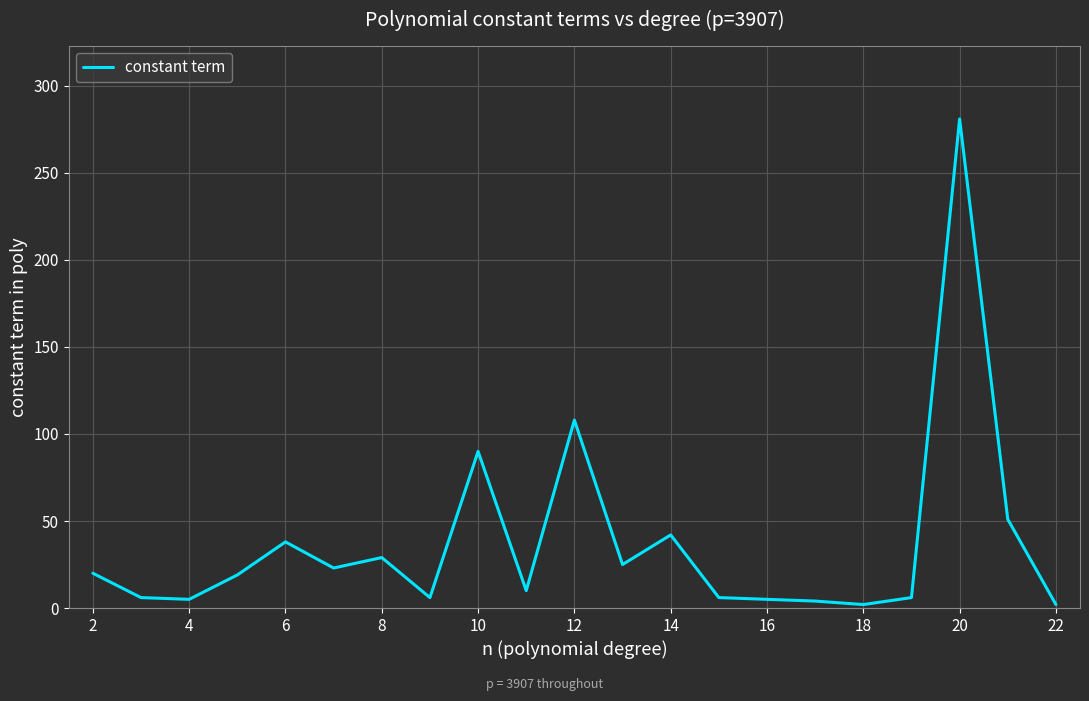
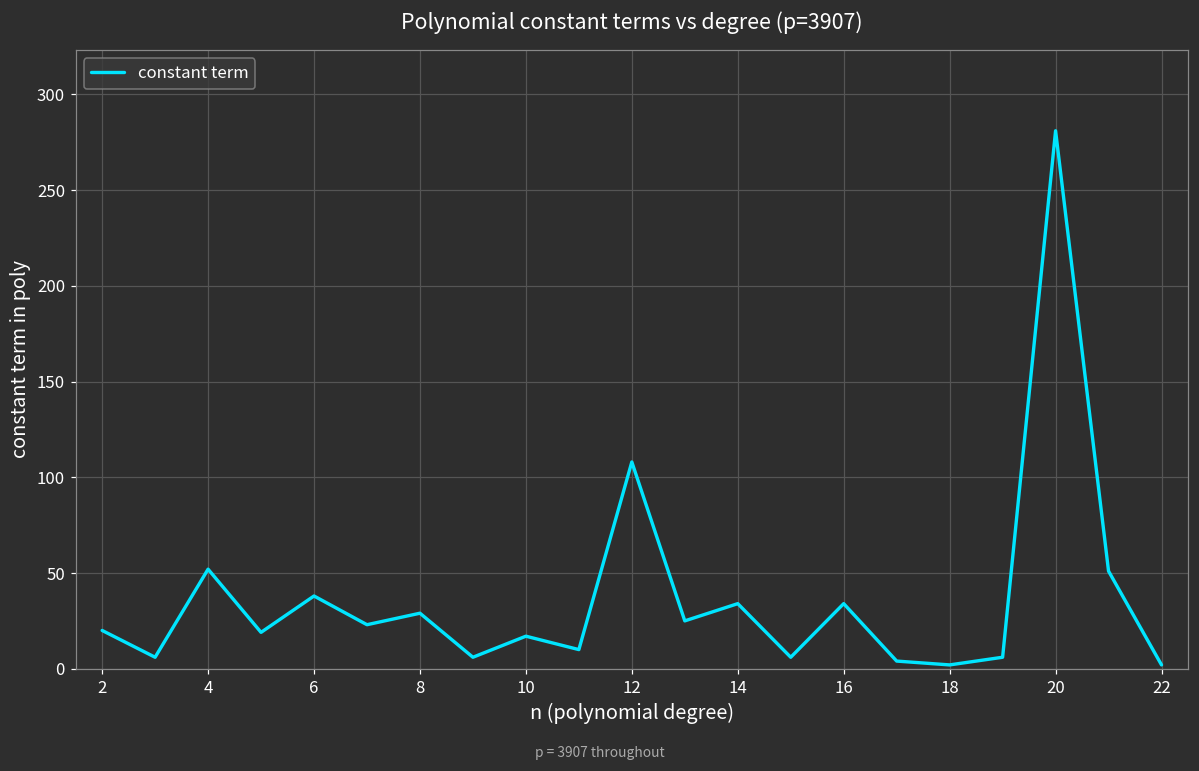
4: 5 -> 52
10: 90 -> 17
14: 42 -> 34
16: 5 -> 34
